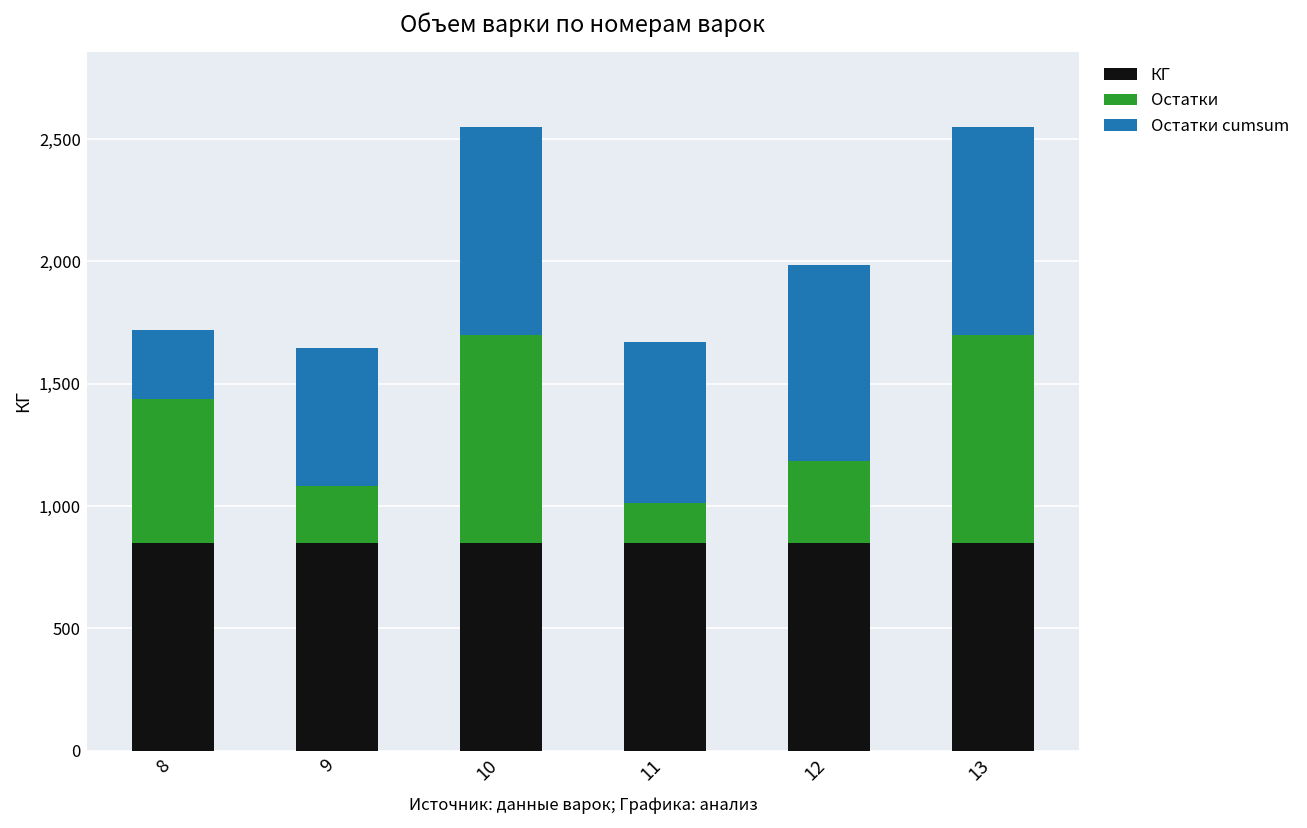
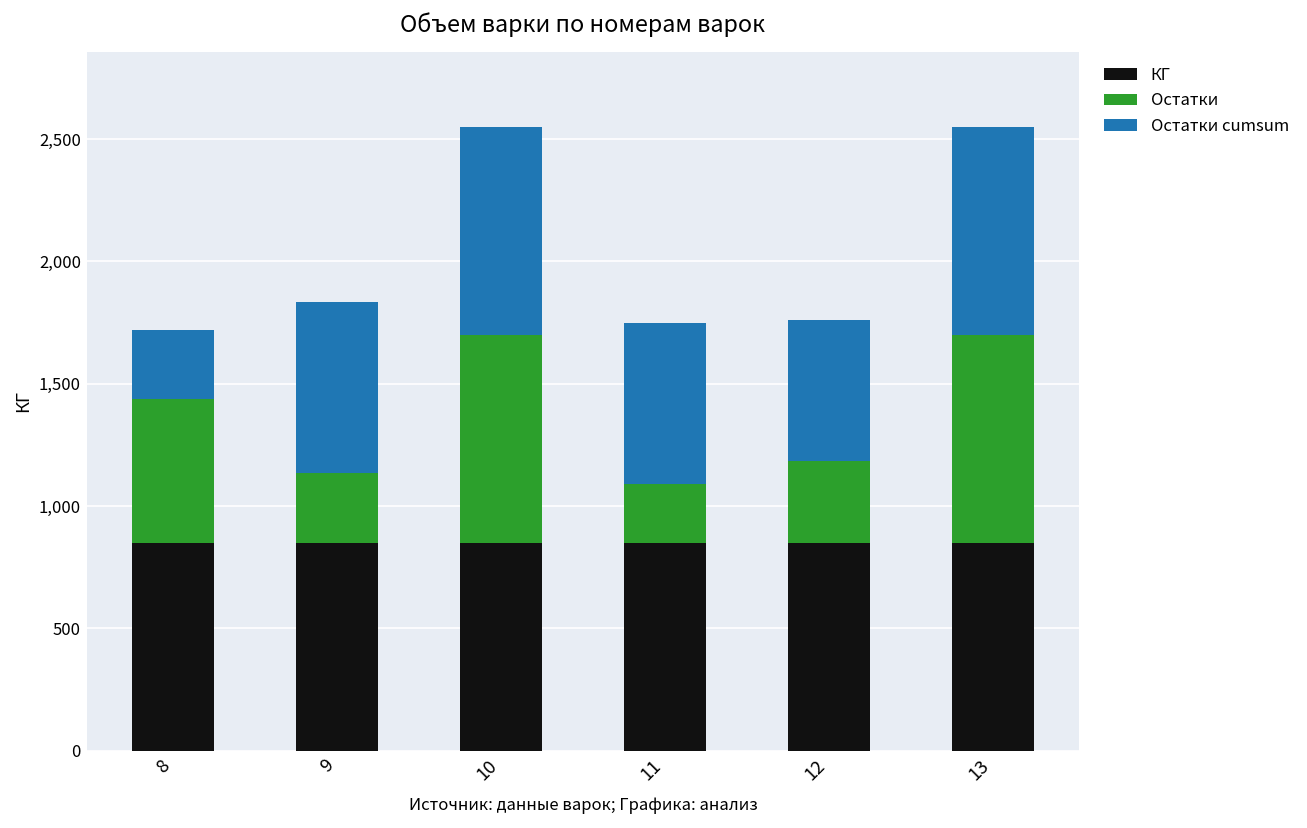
Остатки, 9: 230 -> 290
Остатки cumsum, 9: 570 -> 700
Остатки, 11: 160 -> 240
Остатки cumsum, 12: 800 -> 580
